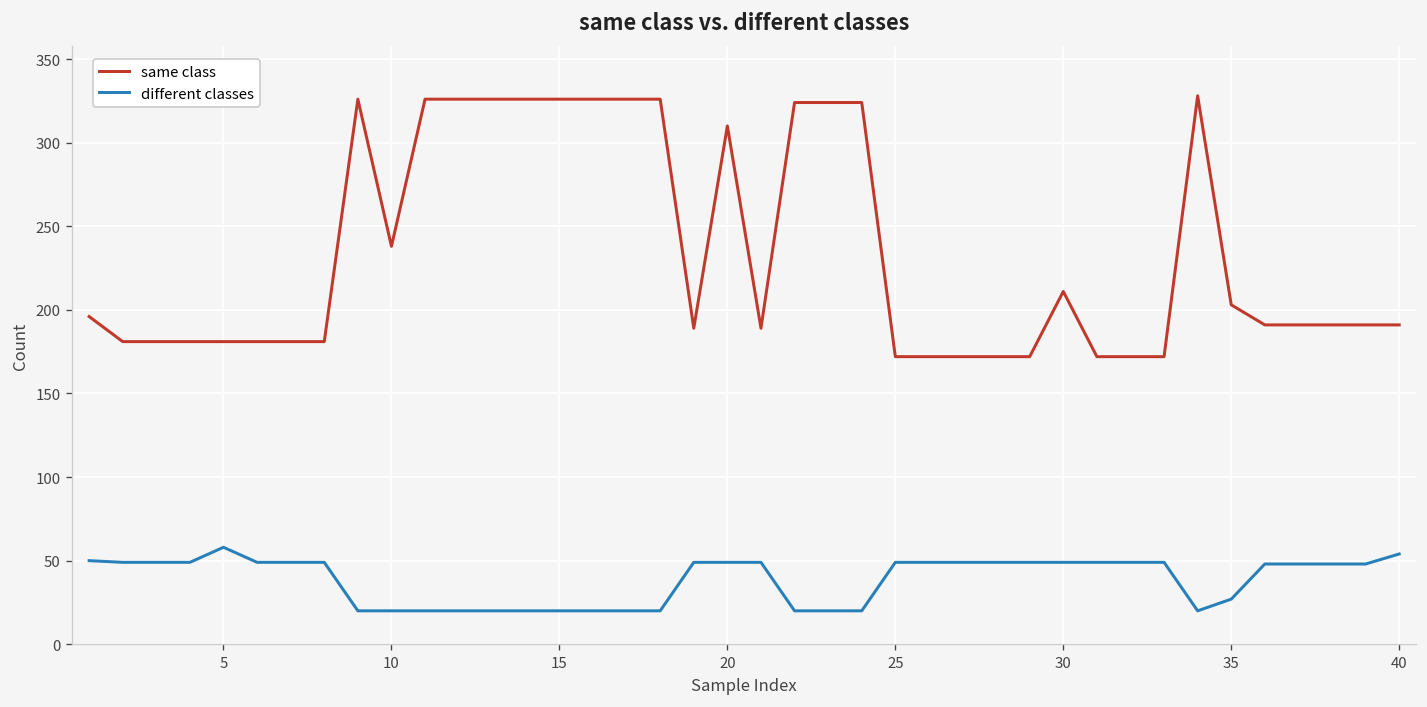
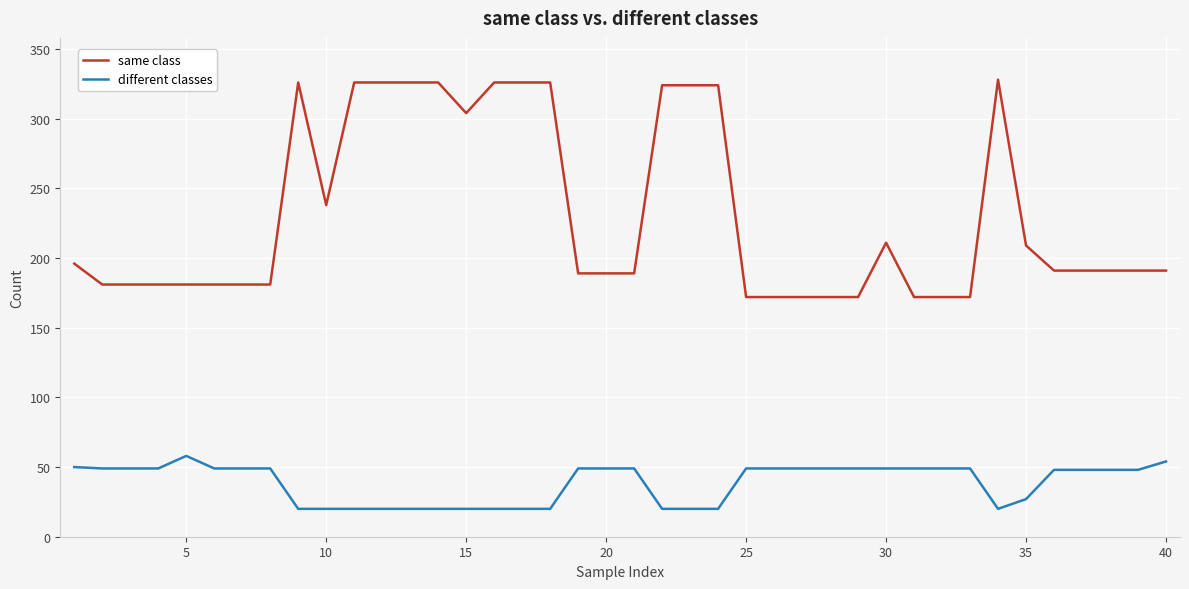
same class, 15: 326 -> 304
same class, 20: 310 -> 189
same class, 35: 203 -> 209
